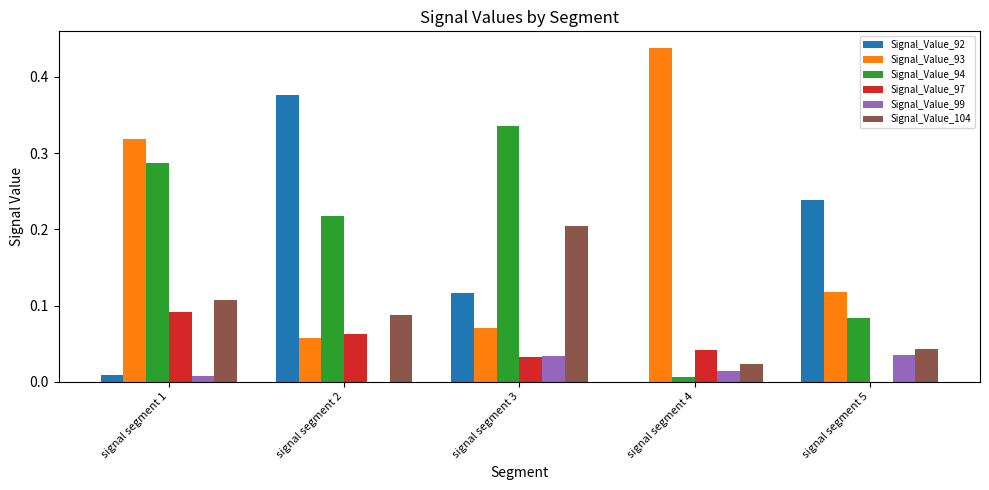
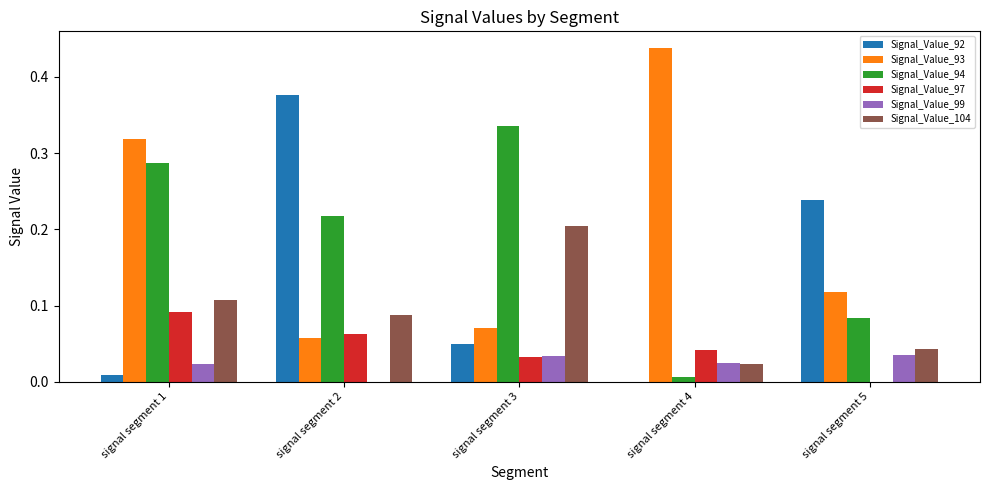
Signal_Value_99, signal segment 1: 0.01 -> 0.02
Signal_Value_92, signal segment 3: 0.12 -> 0.05
Signal_Value_99, signal segment 4: 0.01 -> 0.02
